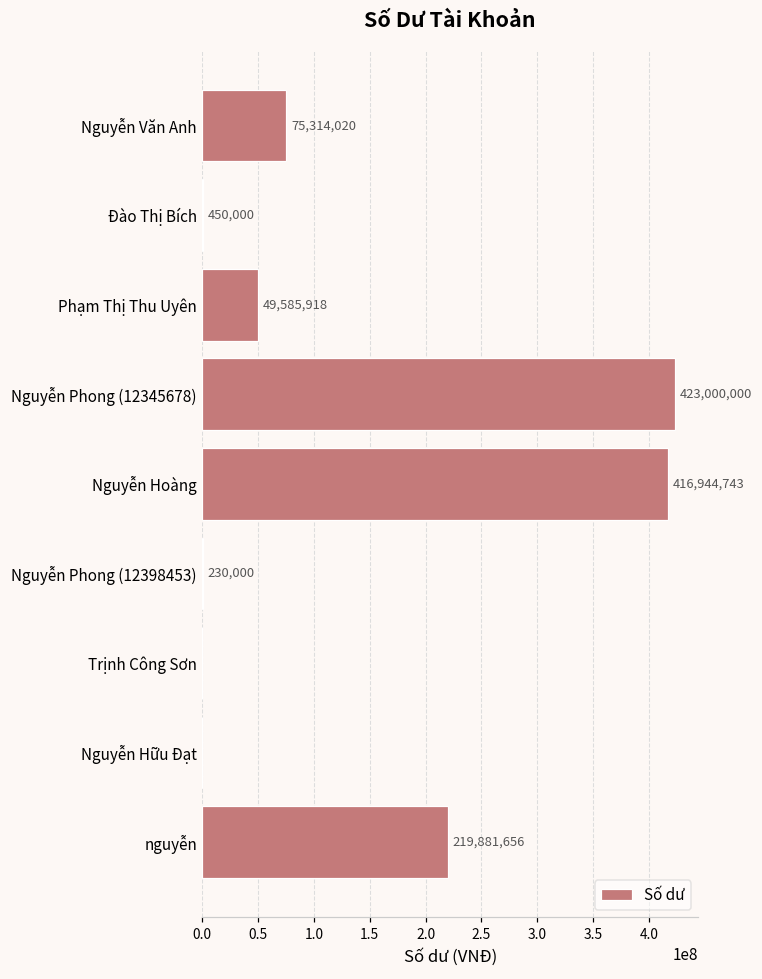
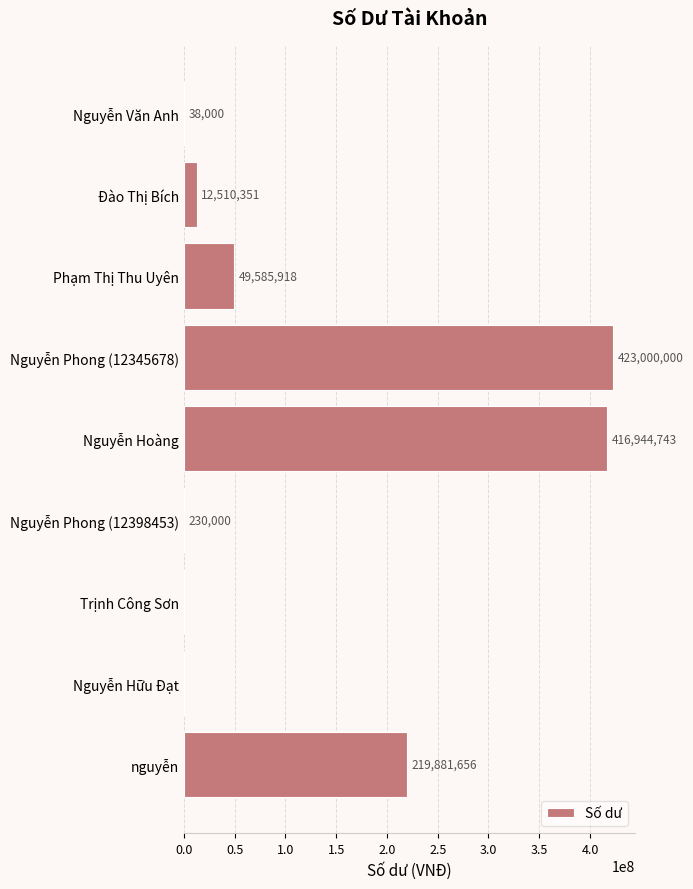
Nguyễn Văn Anh: 75,314,020 -> 38,000
Đào Thị Bích: 450,000 -> 12,510,351
